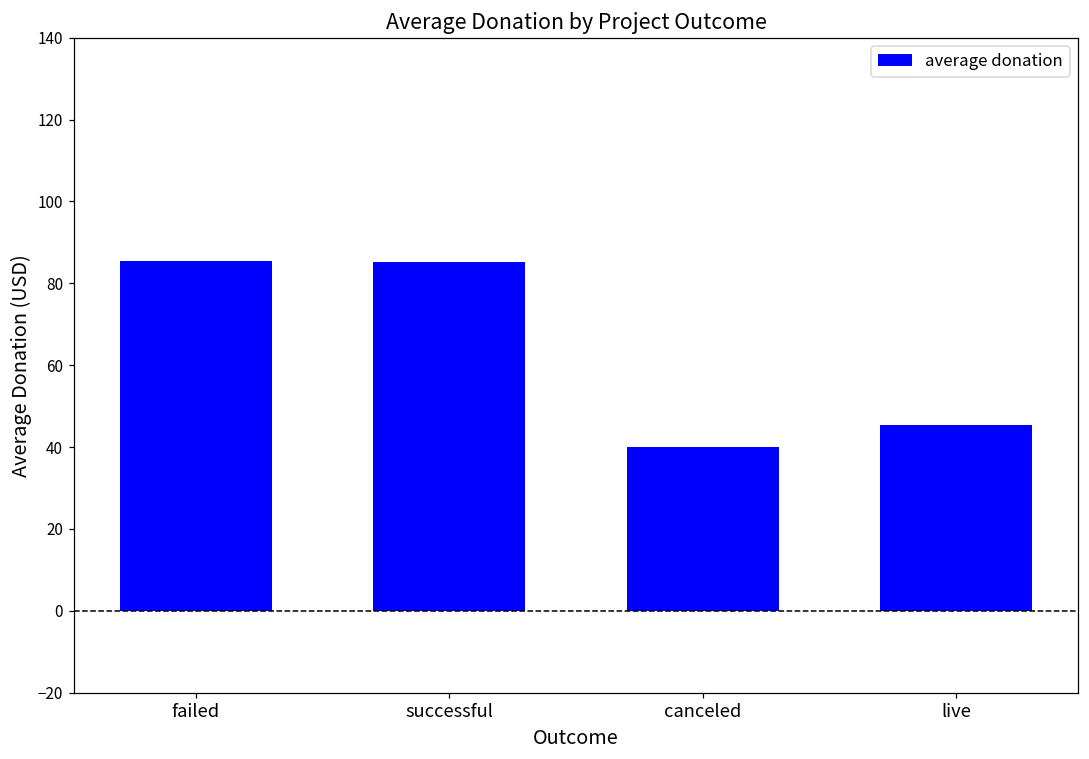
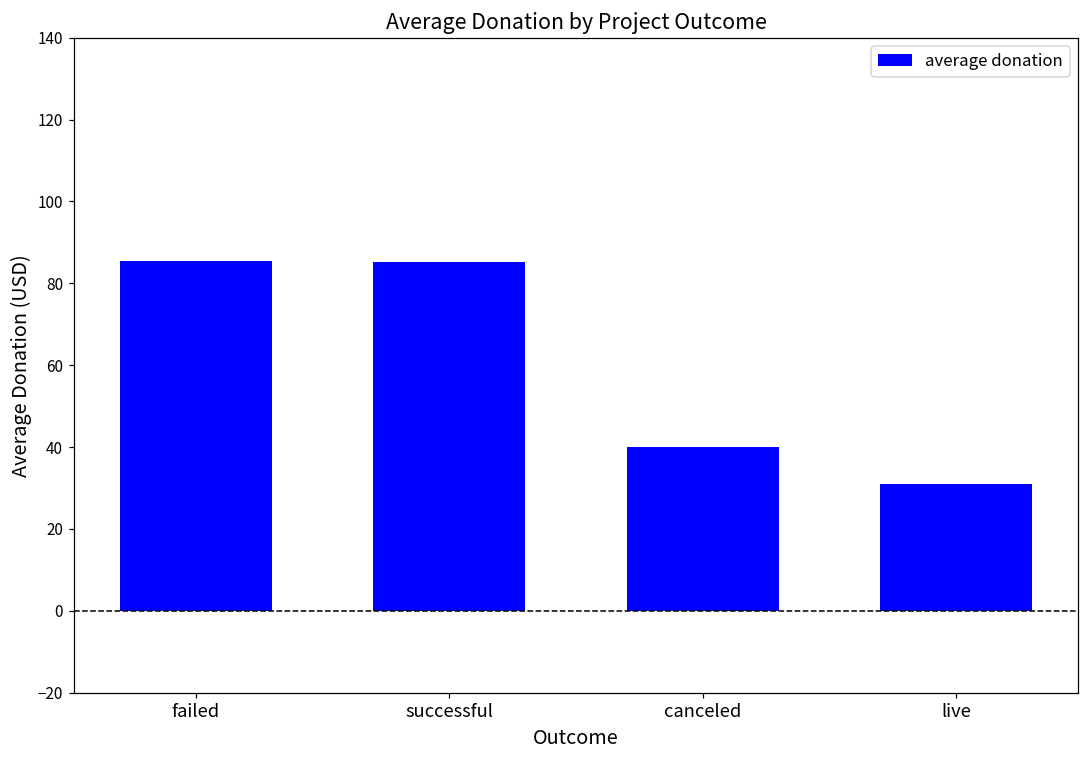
live: 45 -> 31
